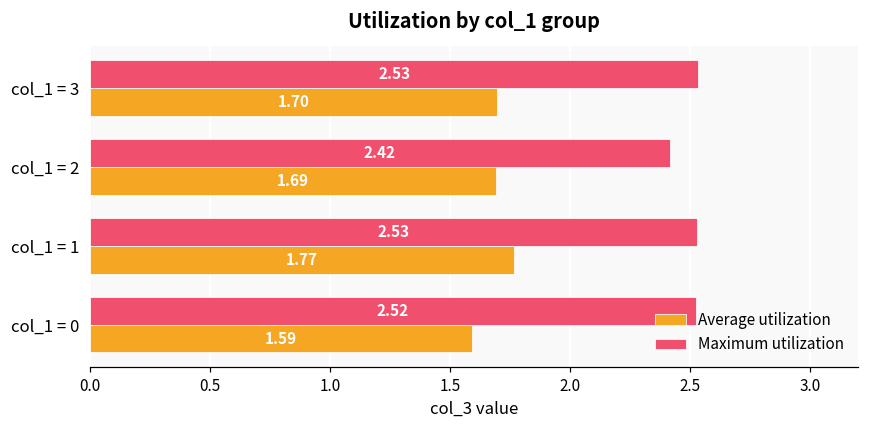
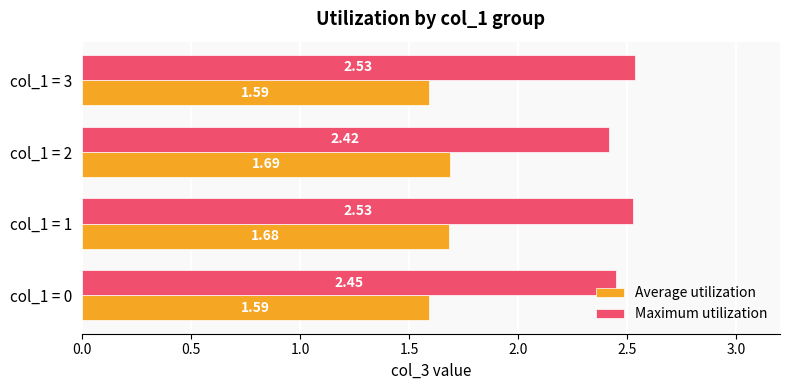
Average utilization, col_1 = 3: 1.70 -> 1.59
Average utilization, col_1 = 1: 1.77 -> 1.68
Maximum utilization, col_1 = 0: 2.52 -> 2.45
